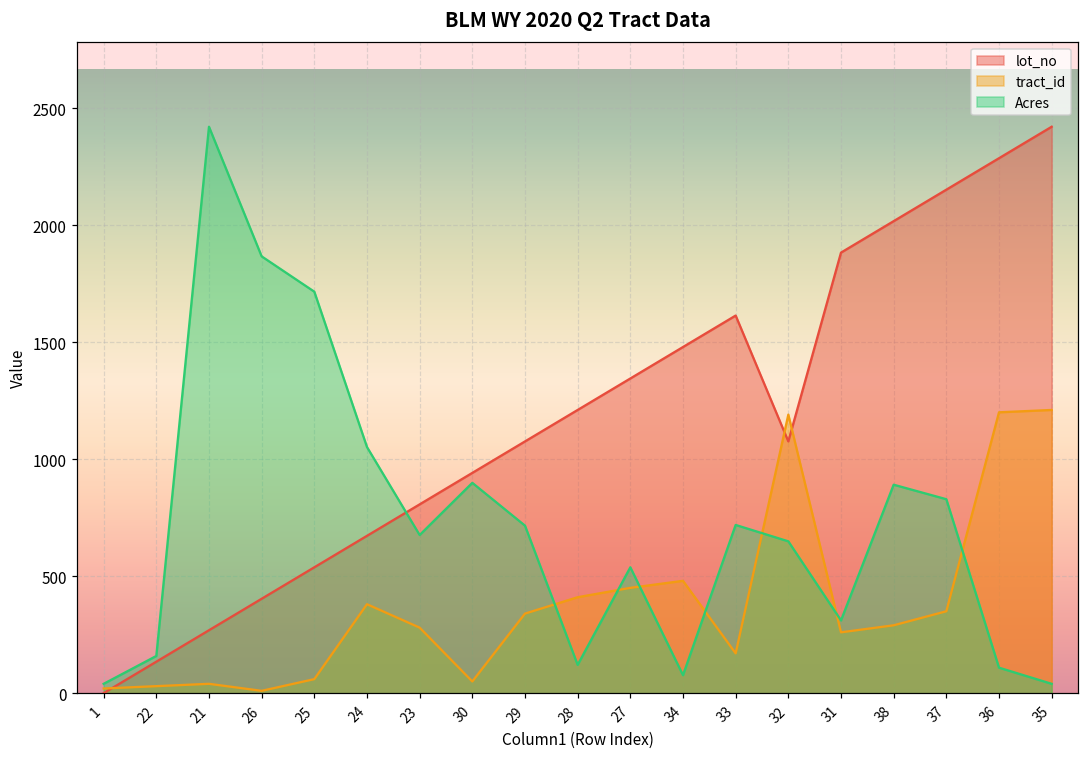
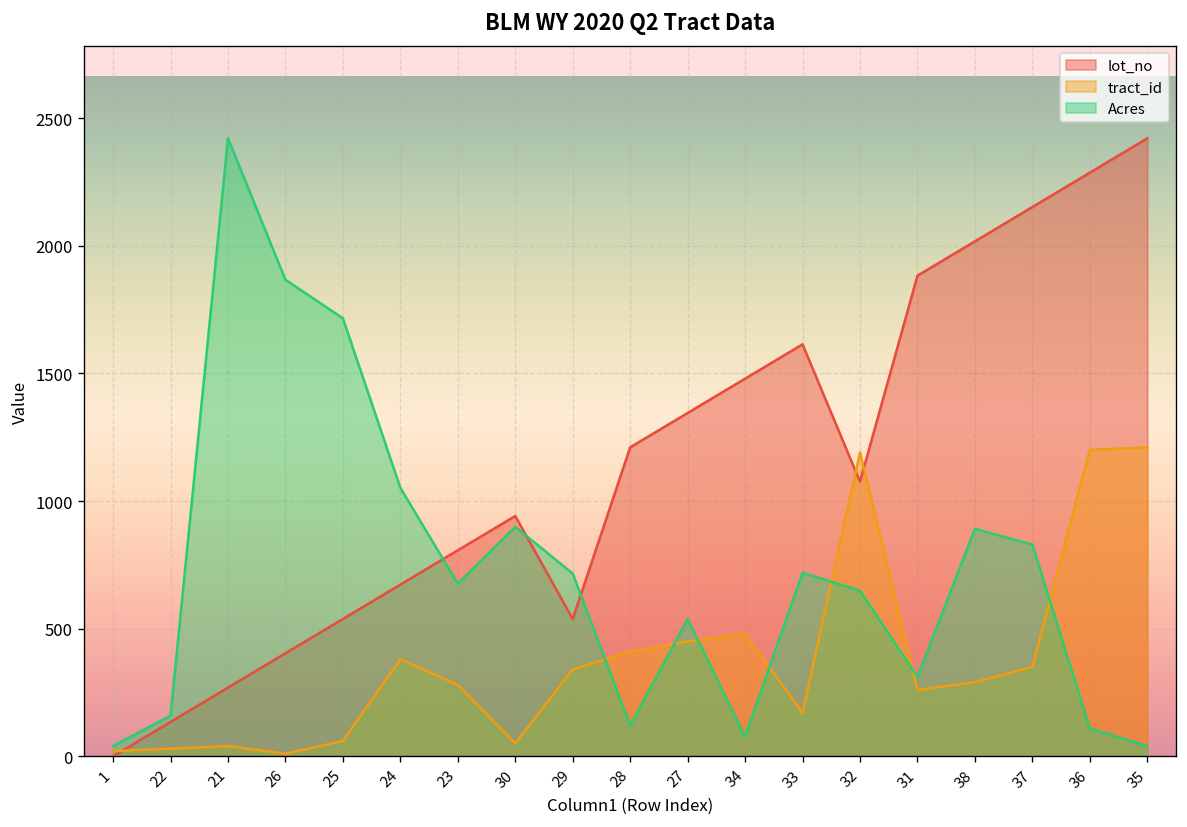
lot_no, 29: 1080 -> 540
